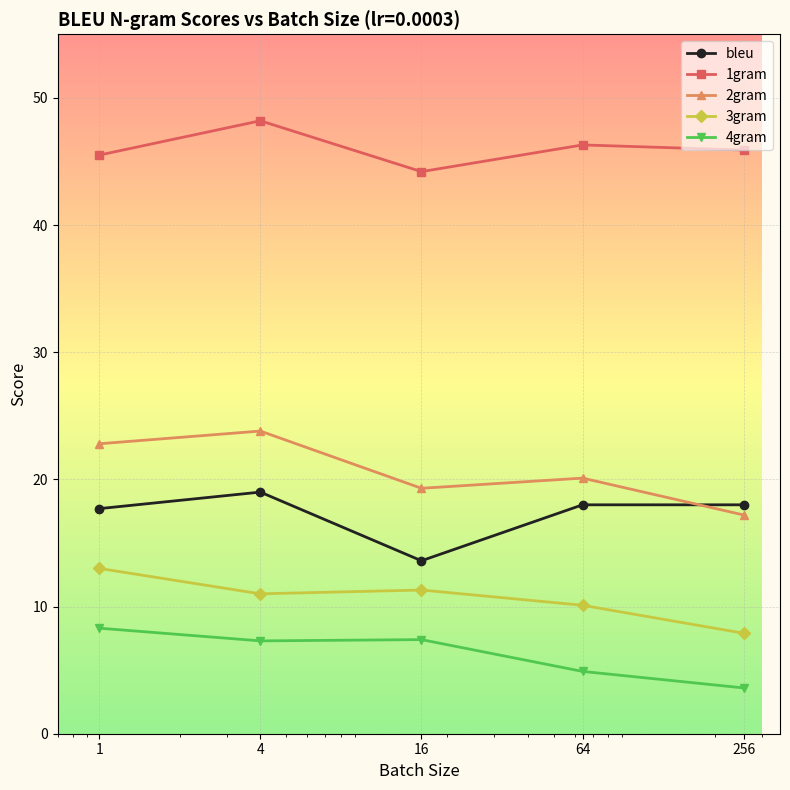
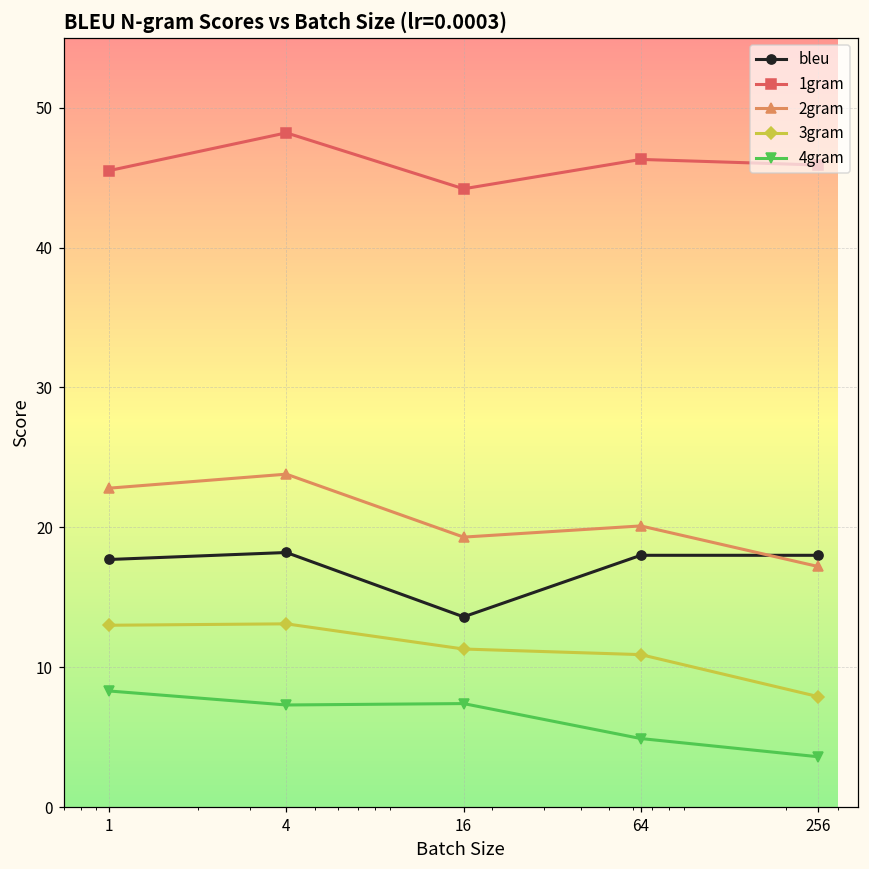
bleu, 4: 19.0 -> 18.2
3gram, 4: 11.0 -> 13.1
3gram, 64: 10.1 -> 10.9
